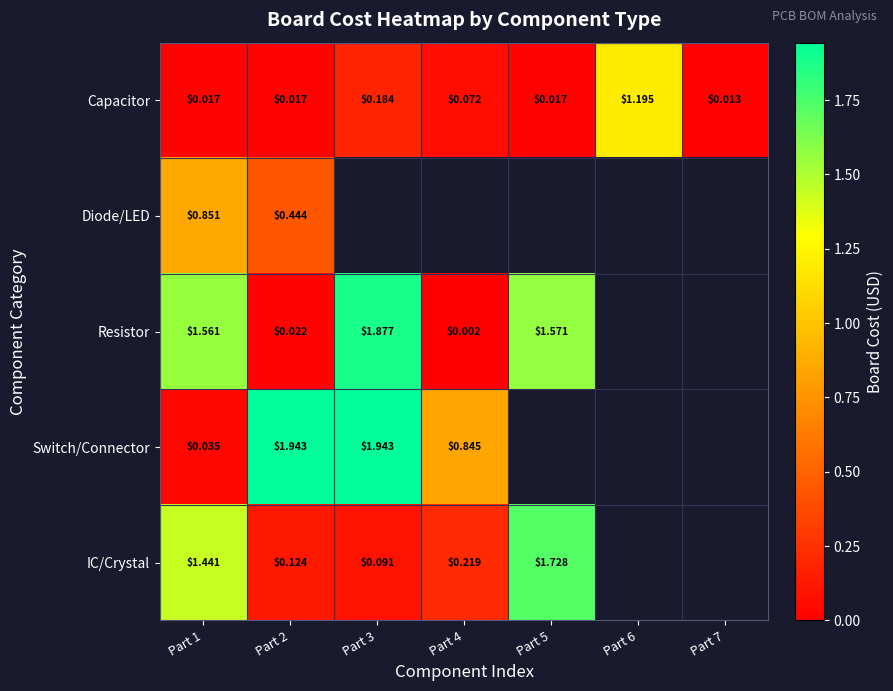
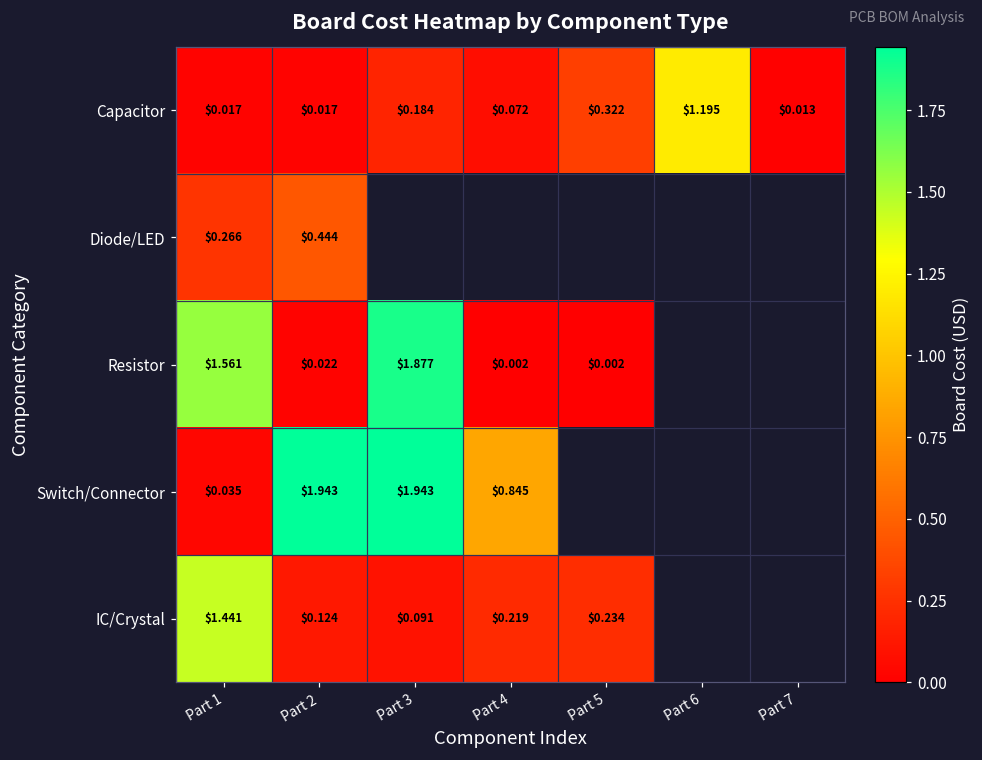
Capacitor, Part 5: $0.017 -> $0.322
Diode/LED, Part 1: $0.851 -> $0.266
Resistor, Part 5: $1.571 -> $0.002
IC/Crystal, Part 5: $1.728 -> $0.234
